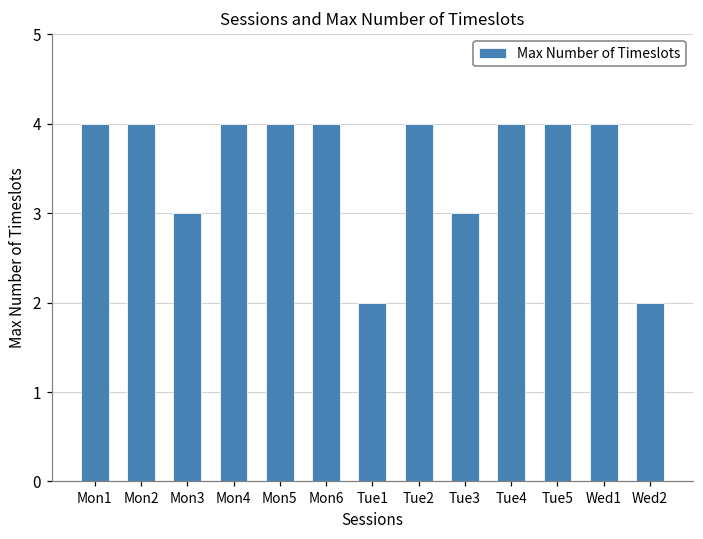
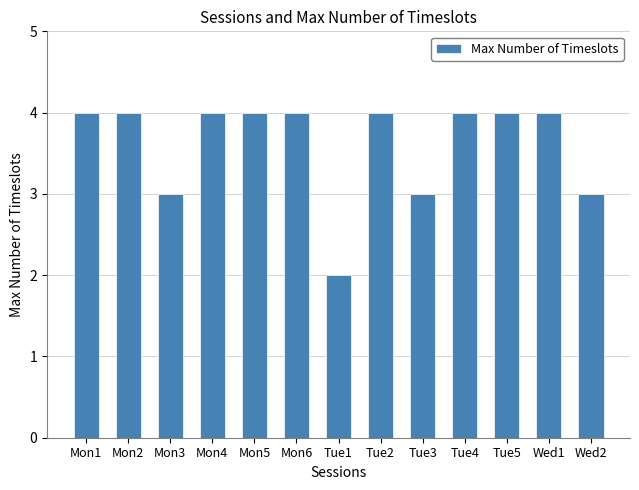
Wed2: 2 -> 3
